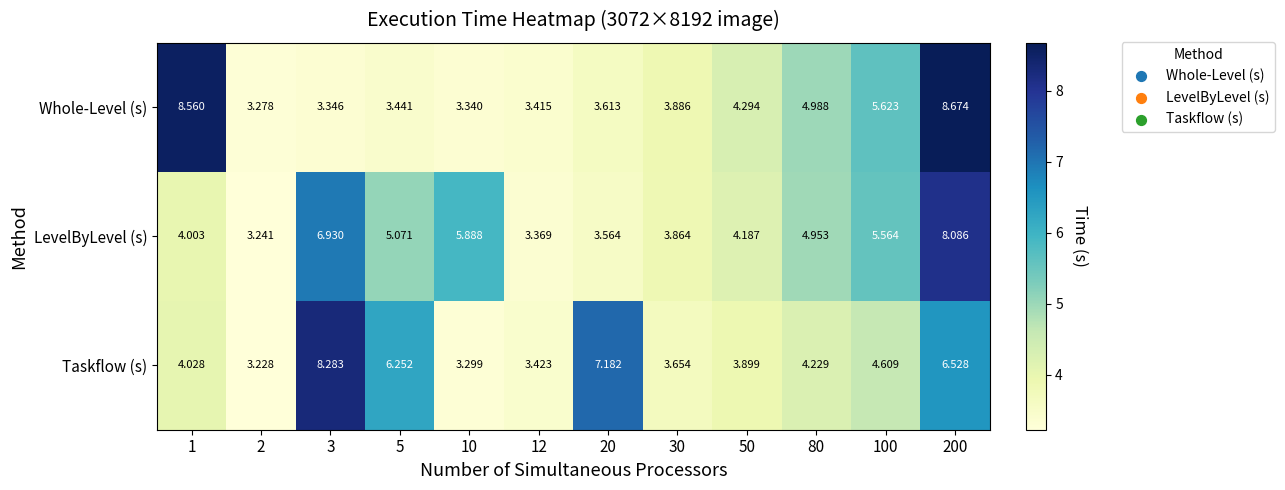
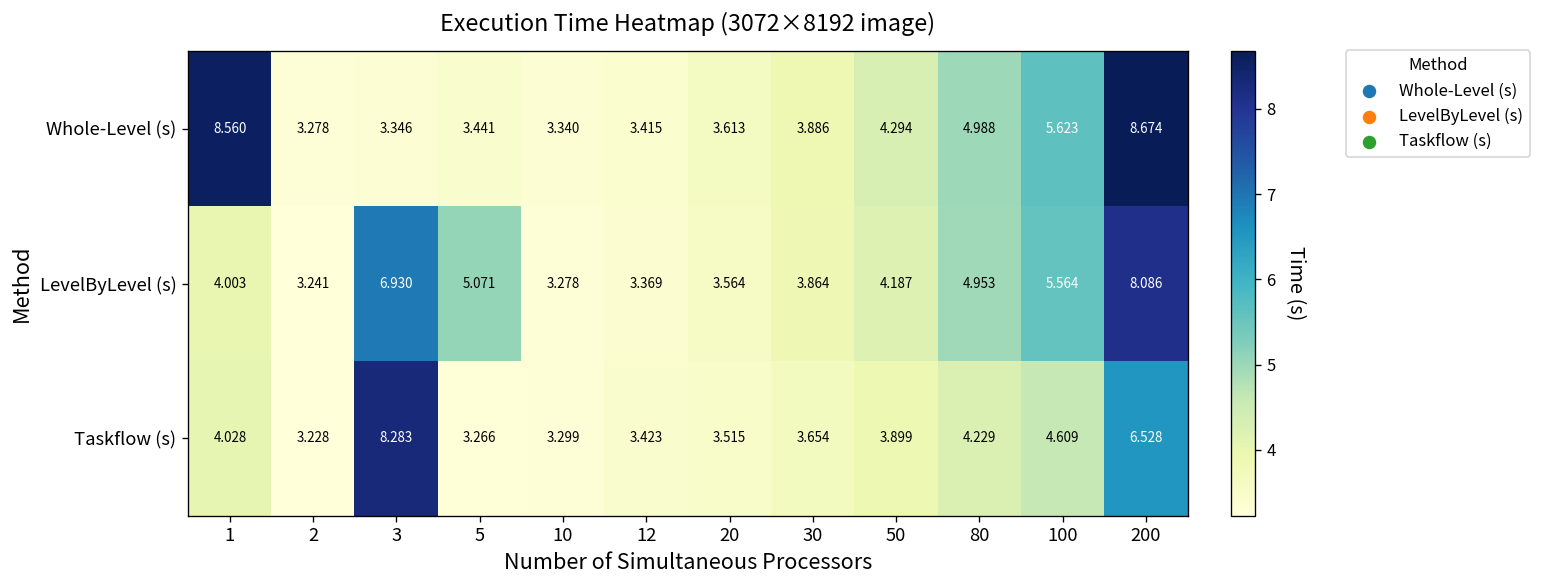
LevelByLevel (s), 10: 5.888 -> 3.278
Taskflow (s), 5: 6.252 -> 3.266
Taskflow (s), 20: 7.182 -> 3.515
